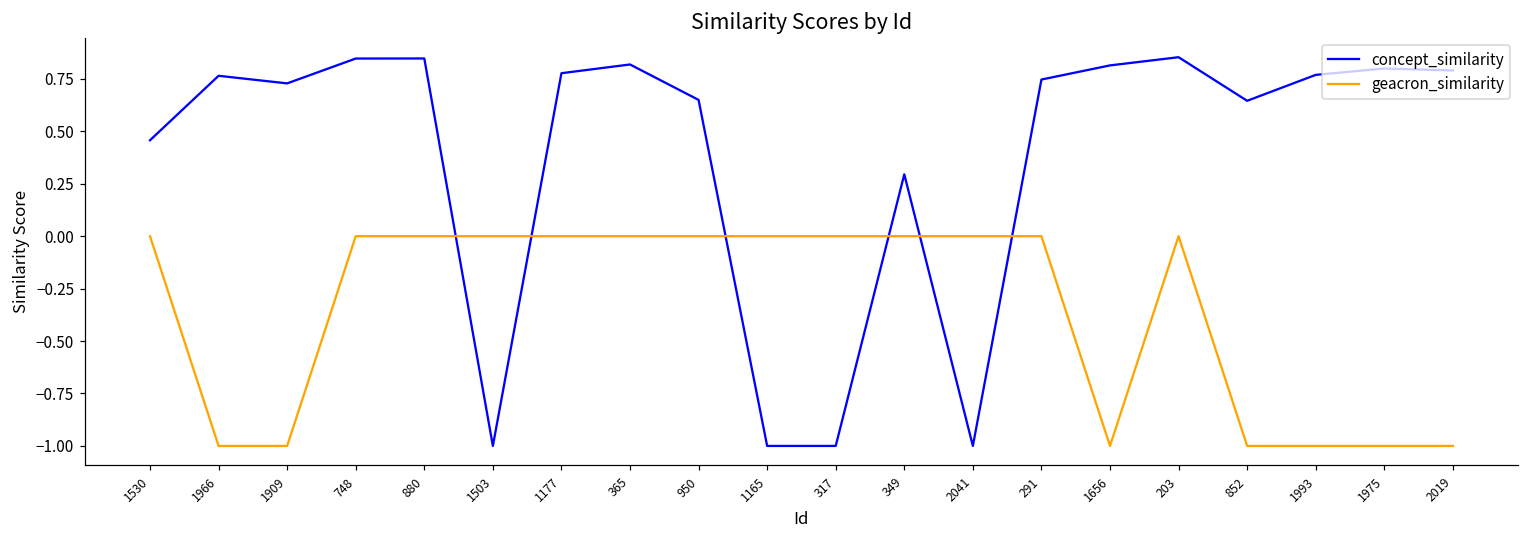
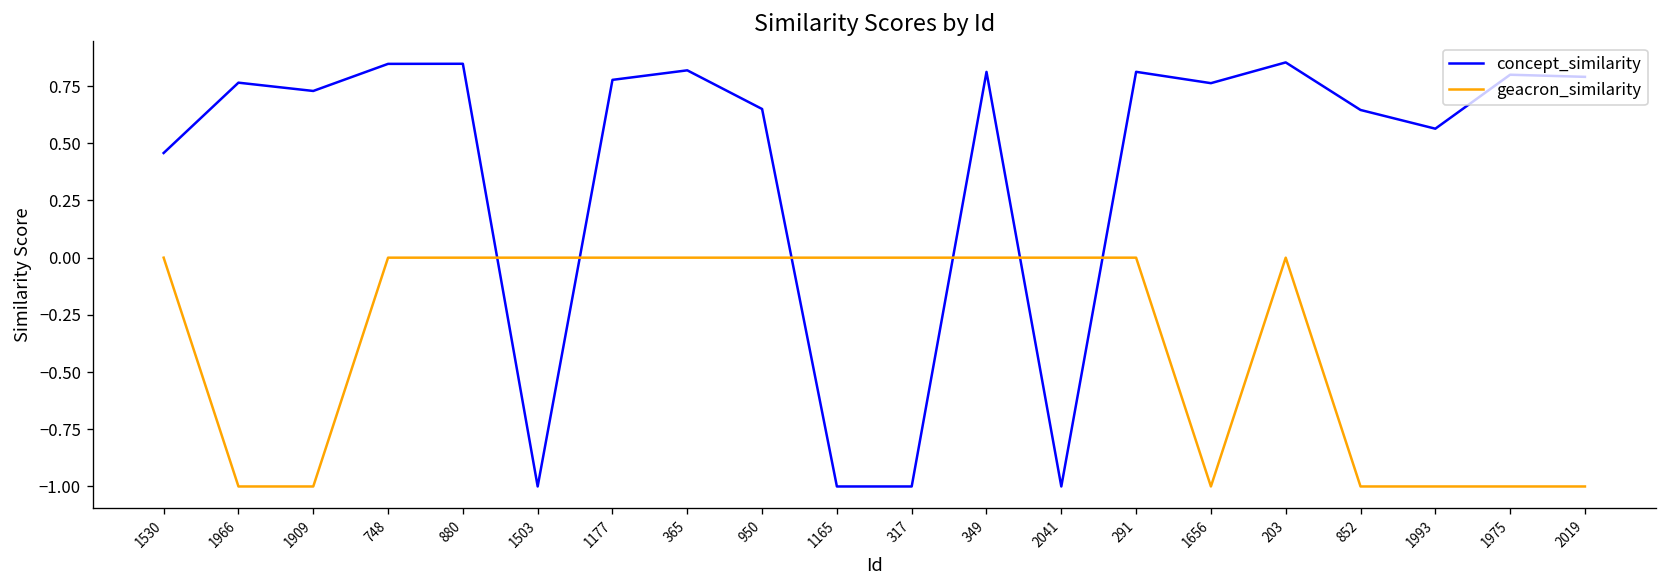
concept_similarity, 349: 0.29 -> 0.81
concept_similarity, 291: 0.75 -> 0.81
concept_similarity, 1656: 0.81 -> 0.76
concept_similarity, 1993: 0.77 -> 0.56
